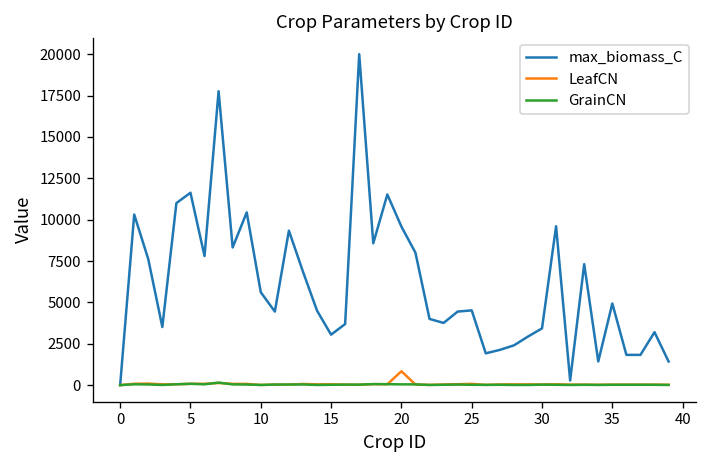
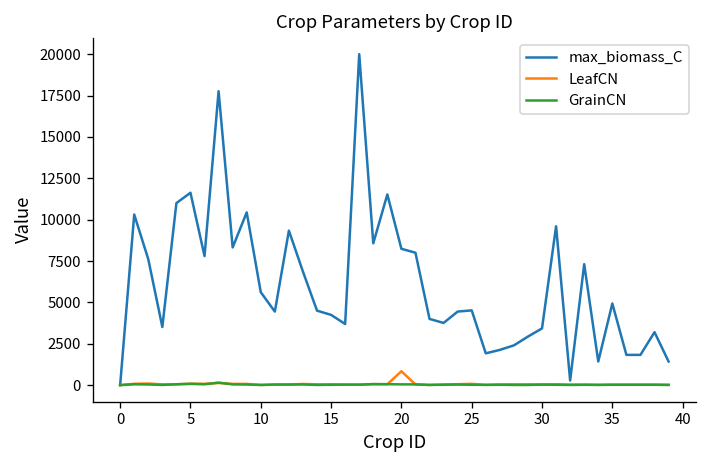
max_biomass_C, 15: 3000 -> 4200
max_biomass_C, 20: 9600 -> 8200
